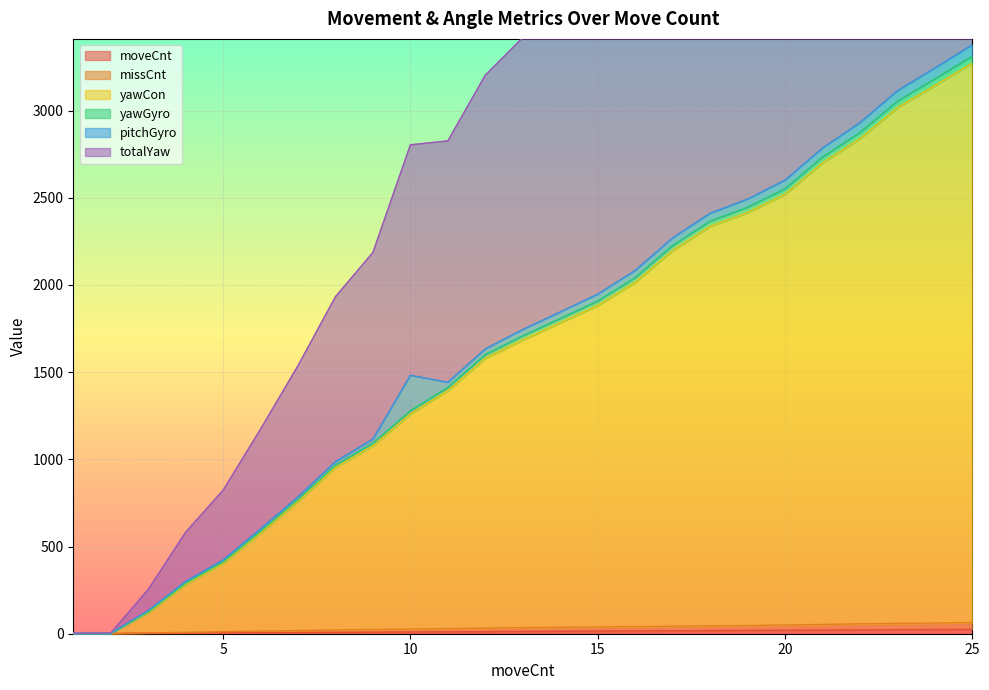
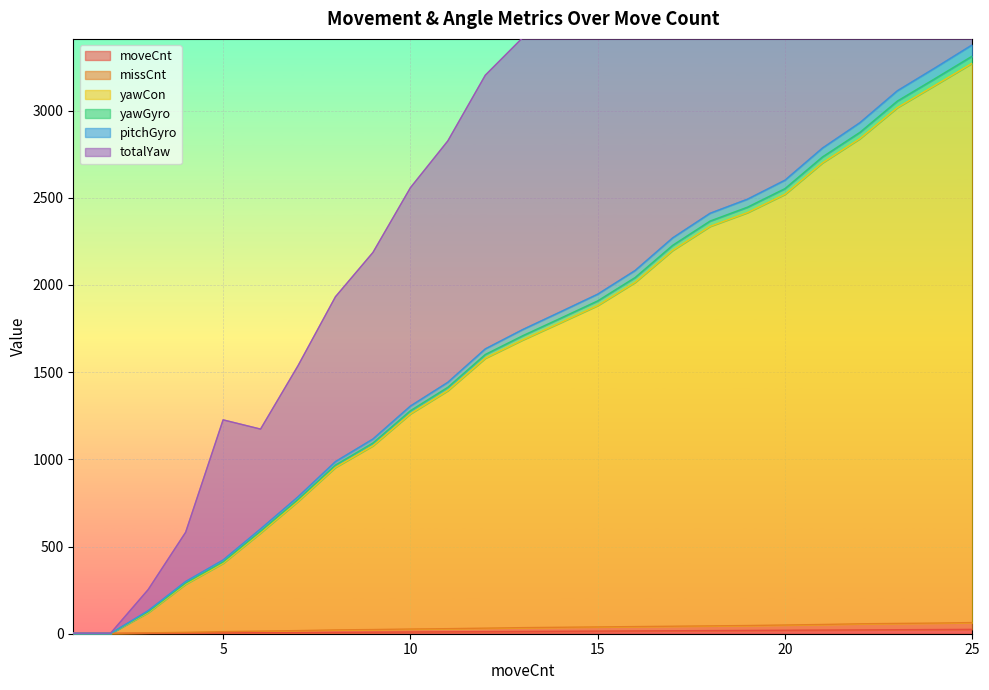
totalYaw, 5: 400 -> 800
pitchGyro, 10: 200 -> 30
totalYaw, 10: 1320 -> 1250
